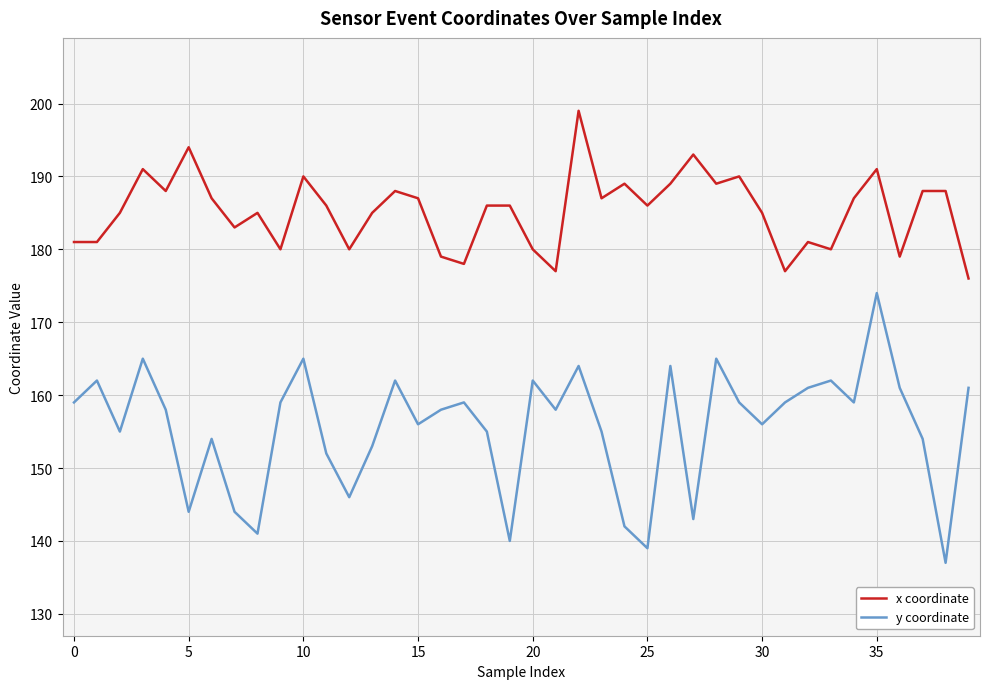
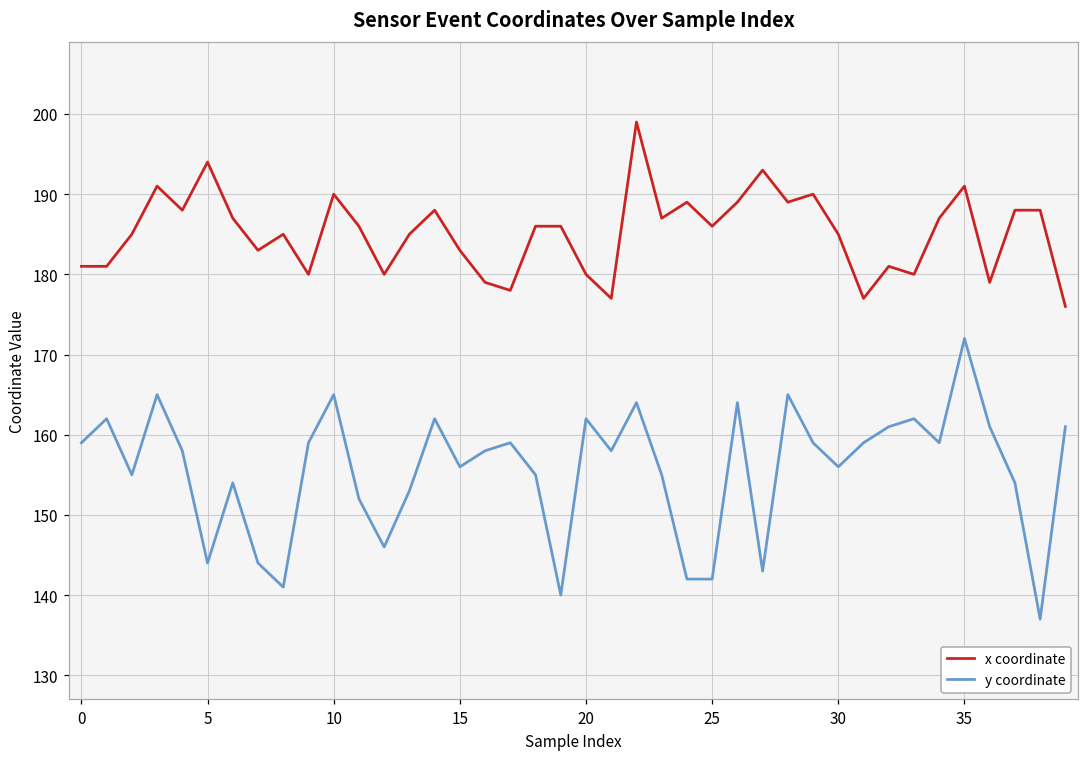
x coordinate, 15: 187 -> 183
y coordinate, 25: 139 -> 142
y coordinate, 35: 174 -> 172
